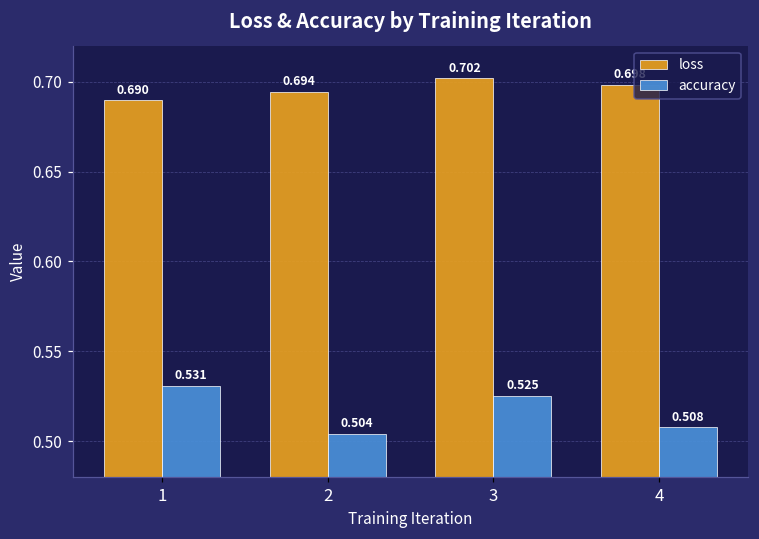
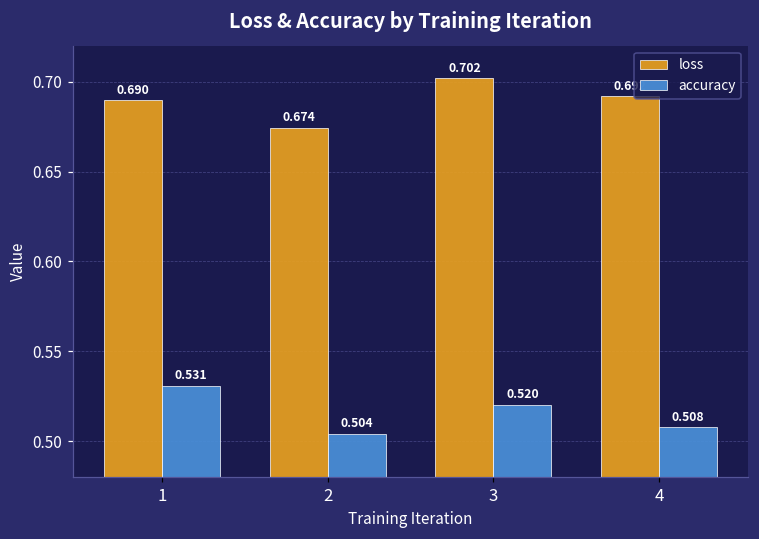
loss, 2: 0.694 -> 0.674
accuracy, 3: 0.525 -> 0.520
loss, 4: 0.698 -> 0.692
